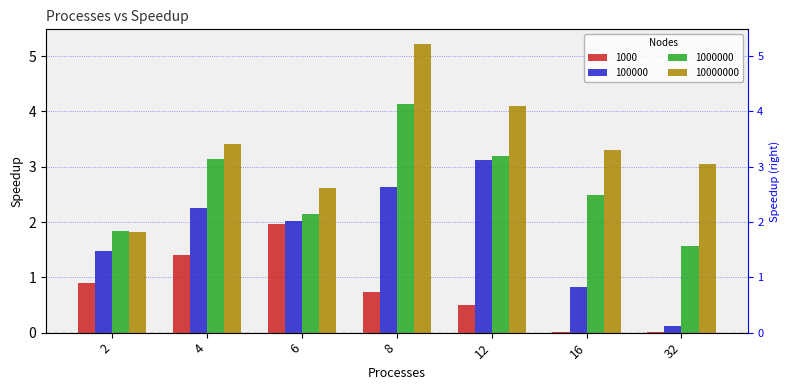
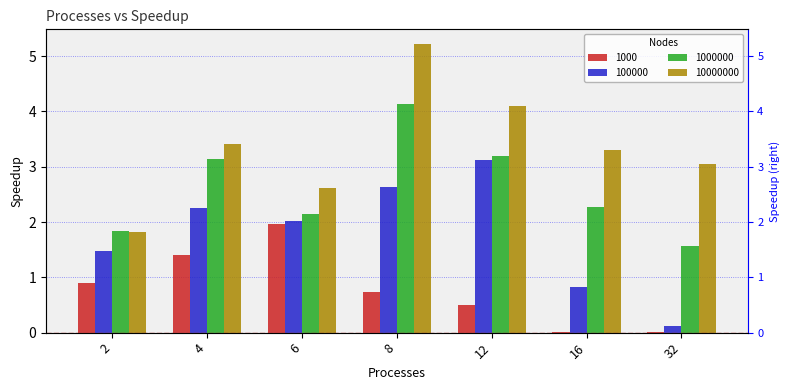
1000000, 16: 2.5 -> 2.3
